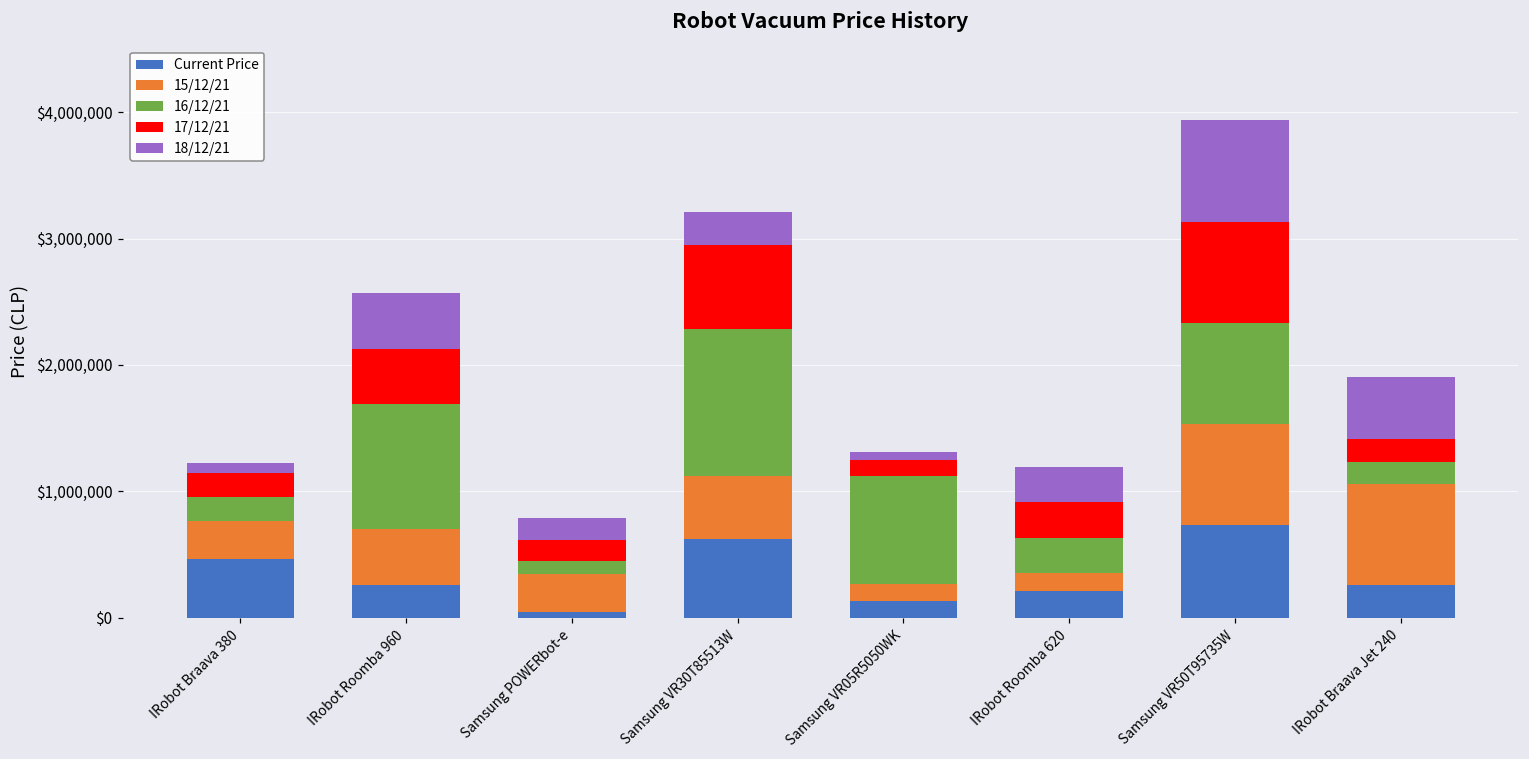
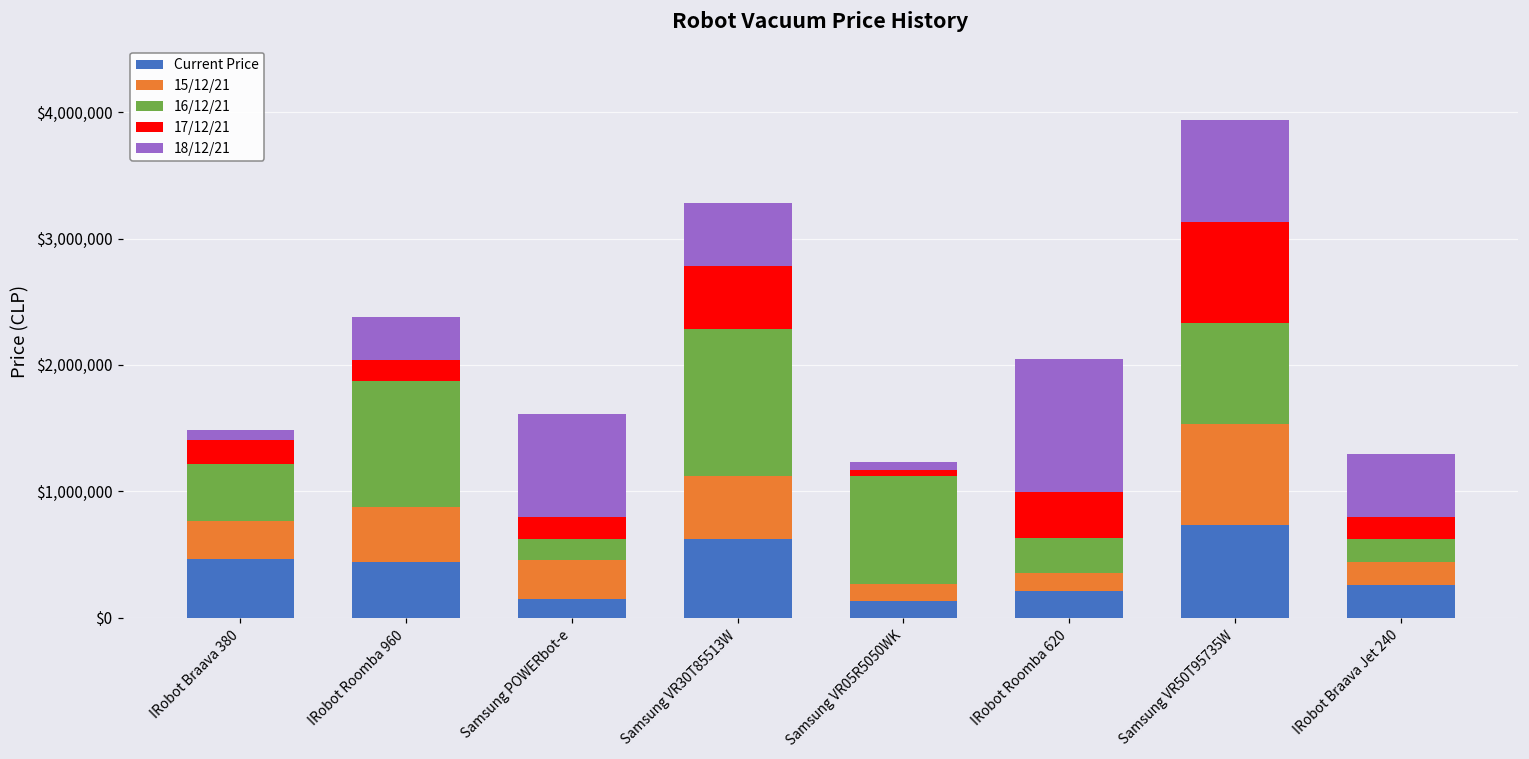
16/12/21, IRobot Braava 380: $190,000 -> $460,000
Current Price, IRobot Roomba 960: $260,000 -> $440,000
17/12/21, IRobot Roomba 960: $440,000 -> $170,000
18/12/21, IRobot Roomba 960: $440,000 -> $340,000
Current Price, Samsung POWERbot-e: $40,000 -> $150,000
16/12/21, Samsung POWERbot-e: $100,000 -> $170,000
18/12/21, Samsung POWERbot-e: $170,000 -> $820,000
17/12/21, Samsung VR30T85513W: $670,000 -> $500,000
18/12/21, Samsung VR30T85513W: $260,000 -> $500,000
17/12/21, Samsung VR05R5050WK: $130,000 -> $50,000
17/12/21, IRobot Roomba 620: $280,000 -> $360,000
18/12/21, IRobot Roomba 620: $280,000 -> $1,050,000
15/12/21, IRobot Braava Jet 240: $800,000 -> $180,000
